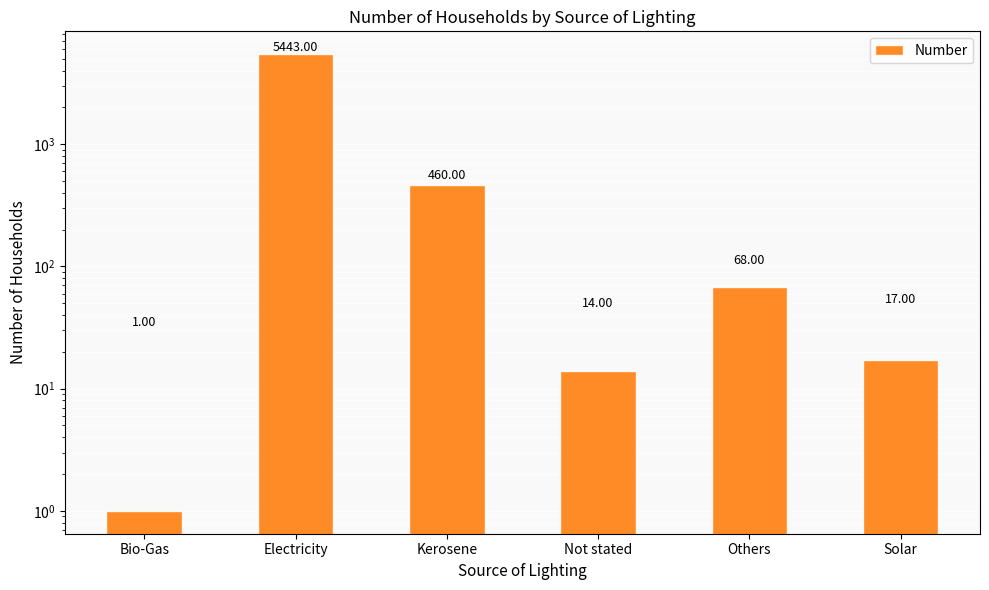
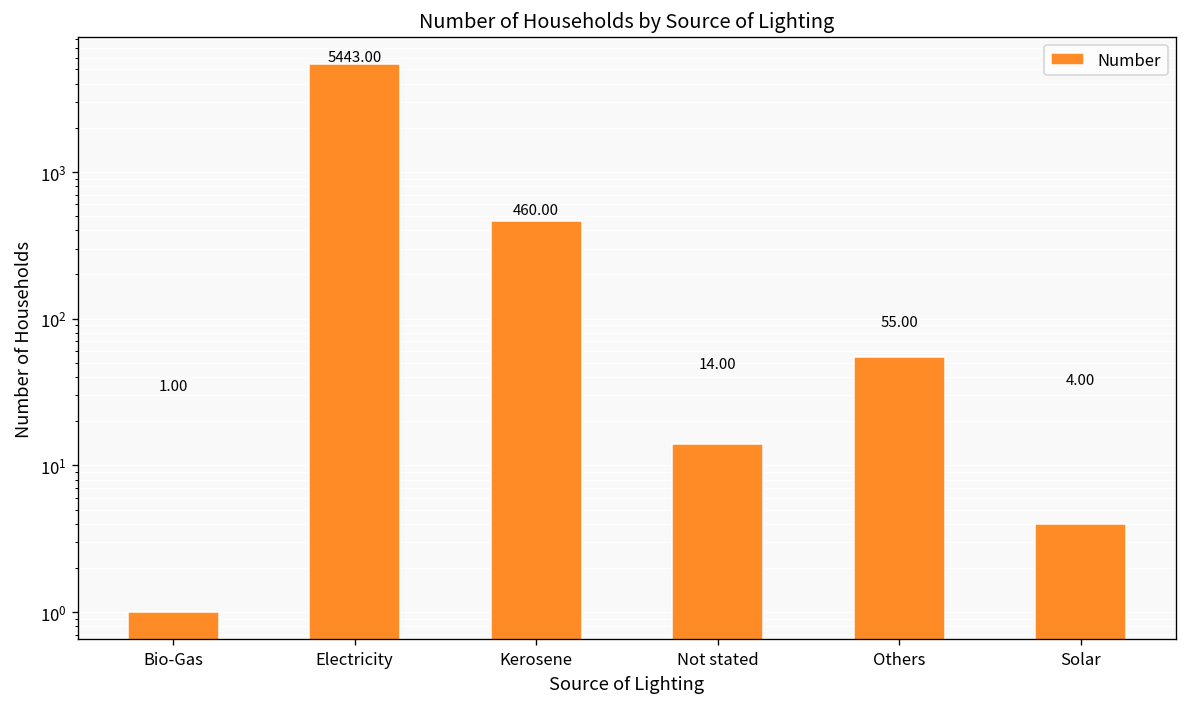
Others: 68.00 -> 55.00
Solar: 17.00 -> 4.00
